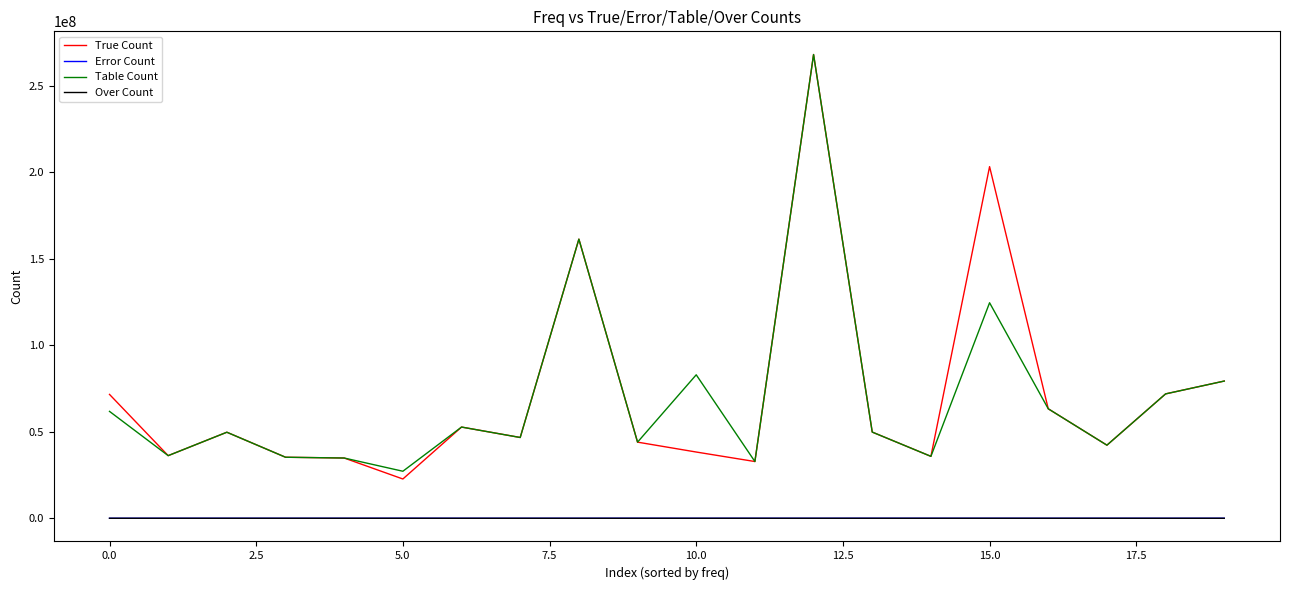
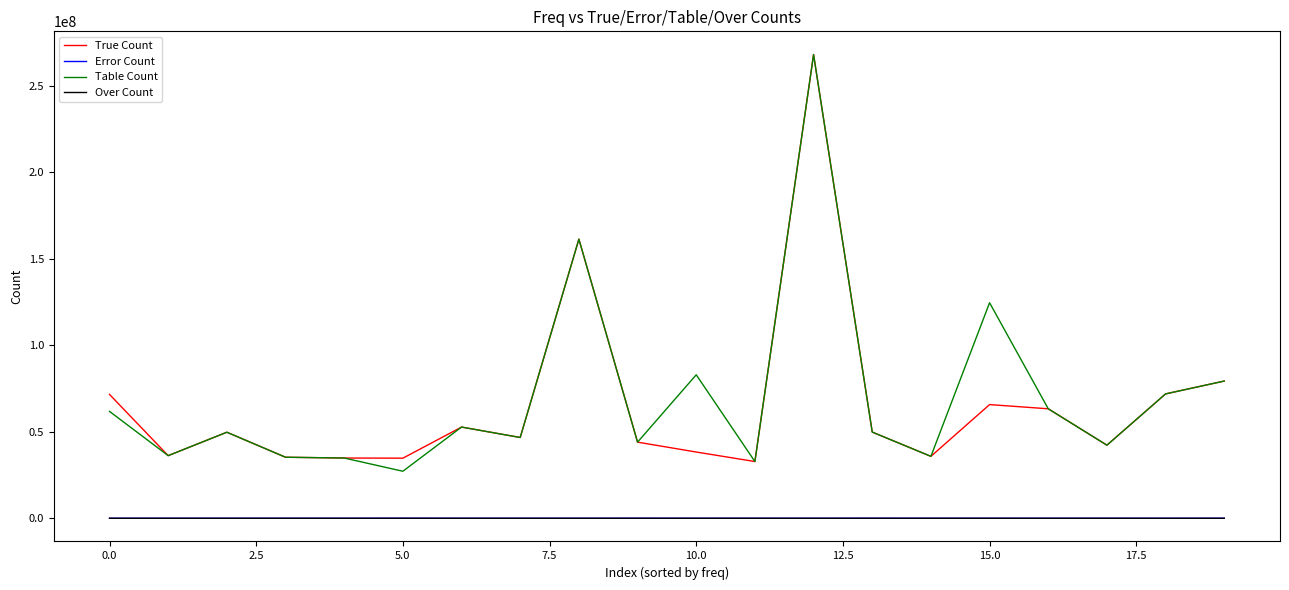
True Count, 5.0: 23000000 -> 35000000
True Count, 15.0: 203000000 -> 66000000
